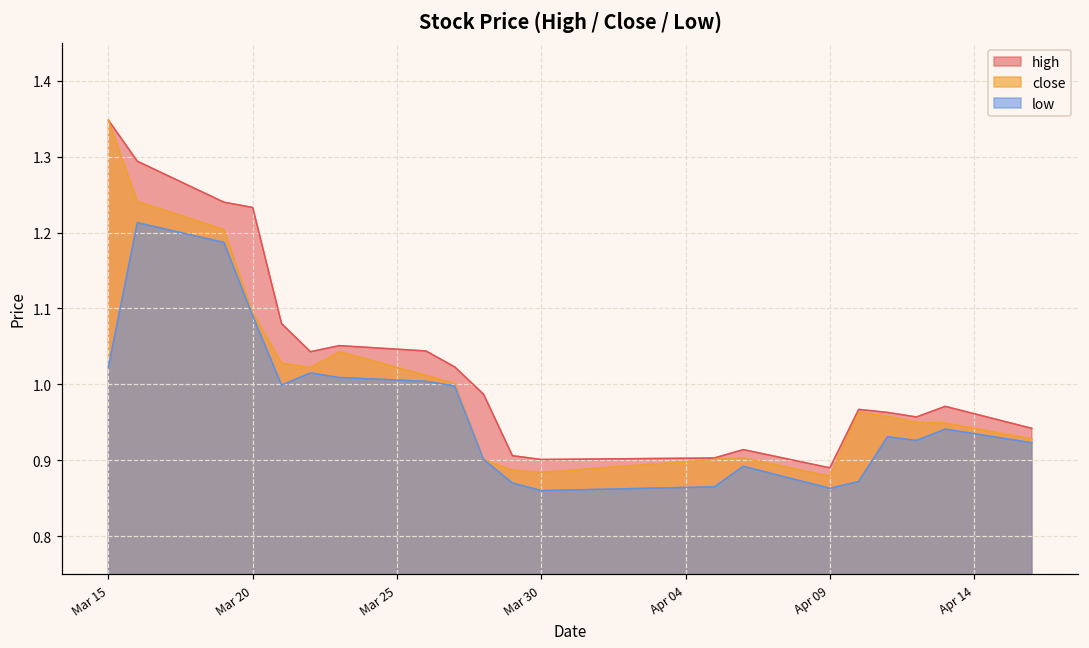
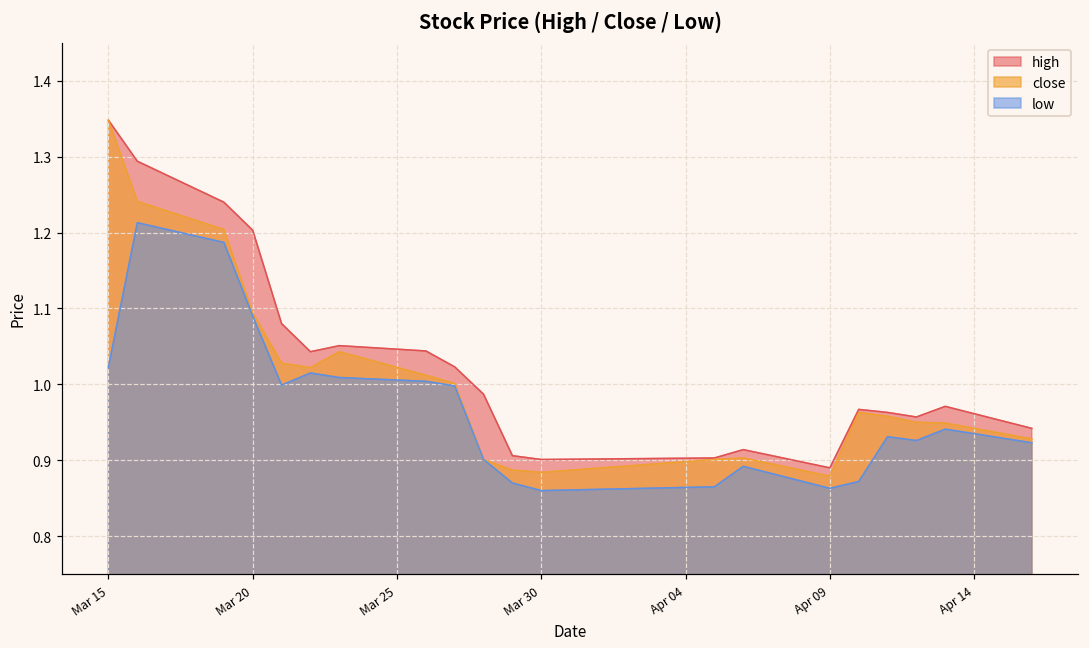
high, Mar 20: 1.23 -> 1.20
